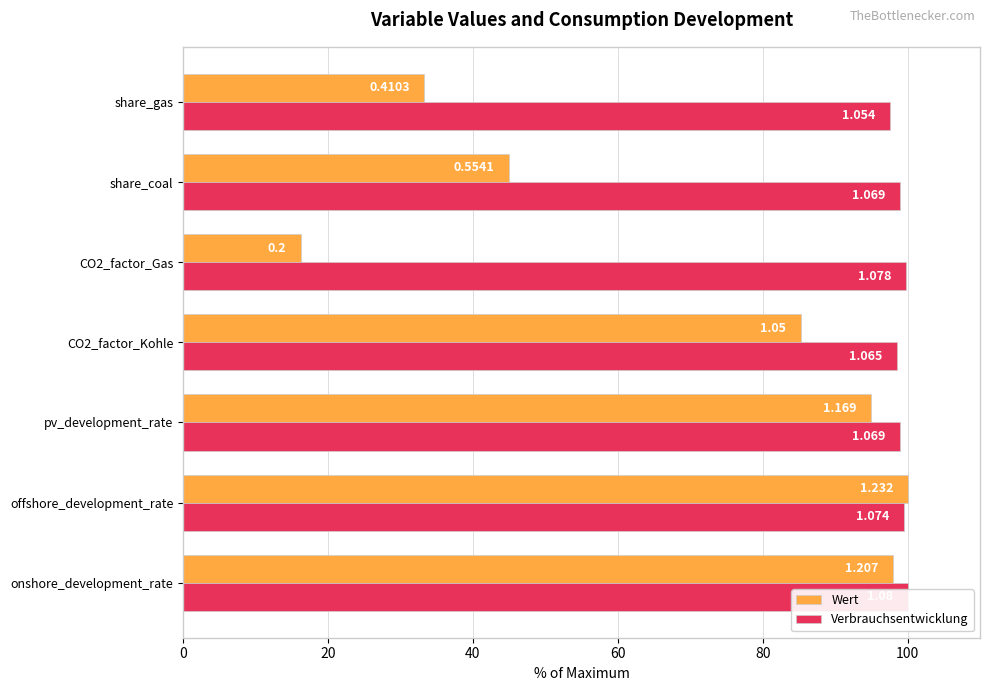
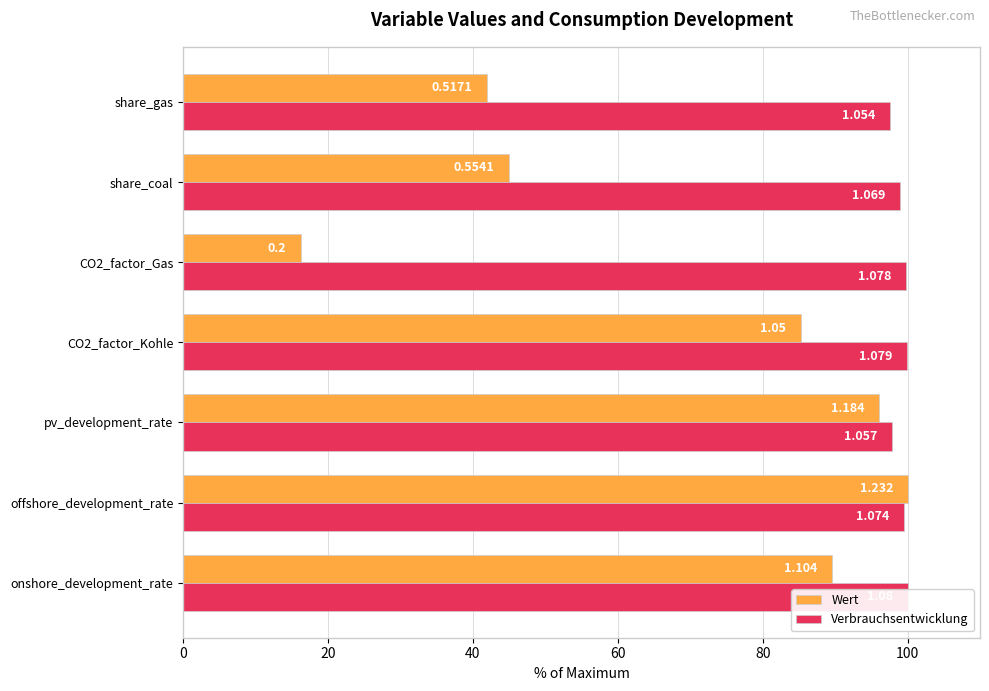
Wert, share_gas: 0.4103 -> 0.5171
Verbrauchsentwicklung, CO2_factor_Kohle: 1.065 -> 1.079
Wert, pv_development_rate: 1.169 -> 1.184
Verbrauchsentwicklung, pv_development_rate: 1.069 -> 1.057
Wert, onshore_development_rate: 1.207 -> 1.104
